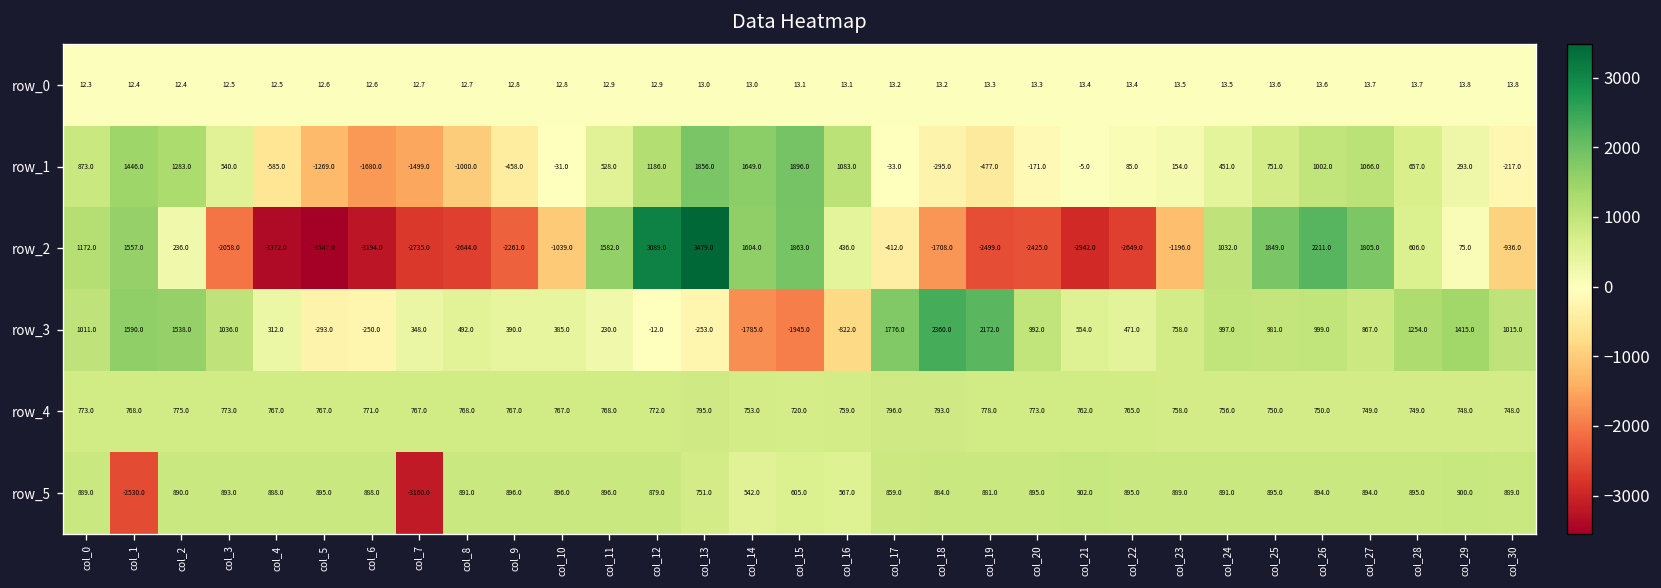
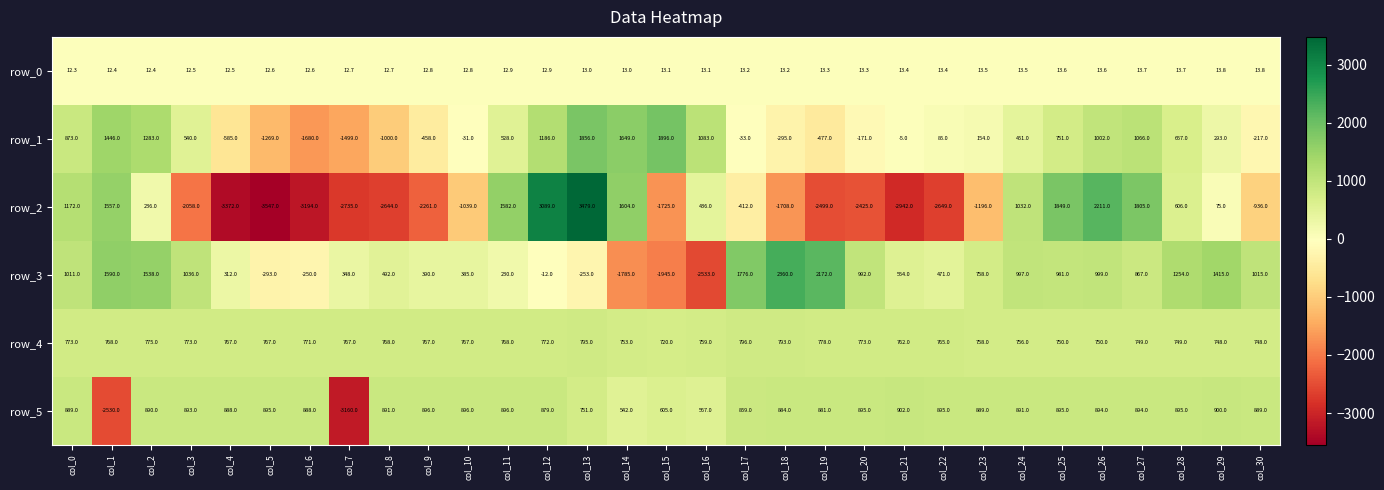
row_2, col_15: 1863.0 -> -1725.0
row_3, col_16: -822.0 -> -2533.0
